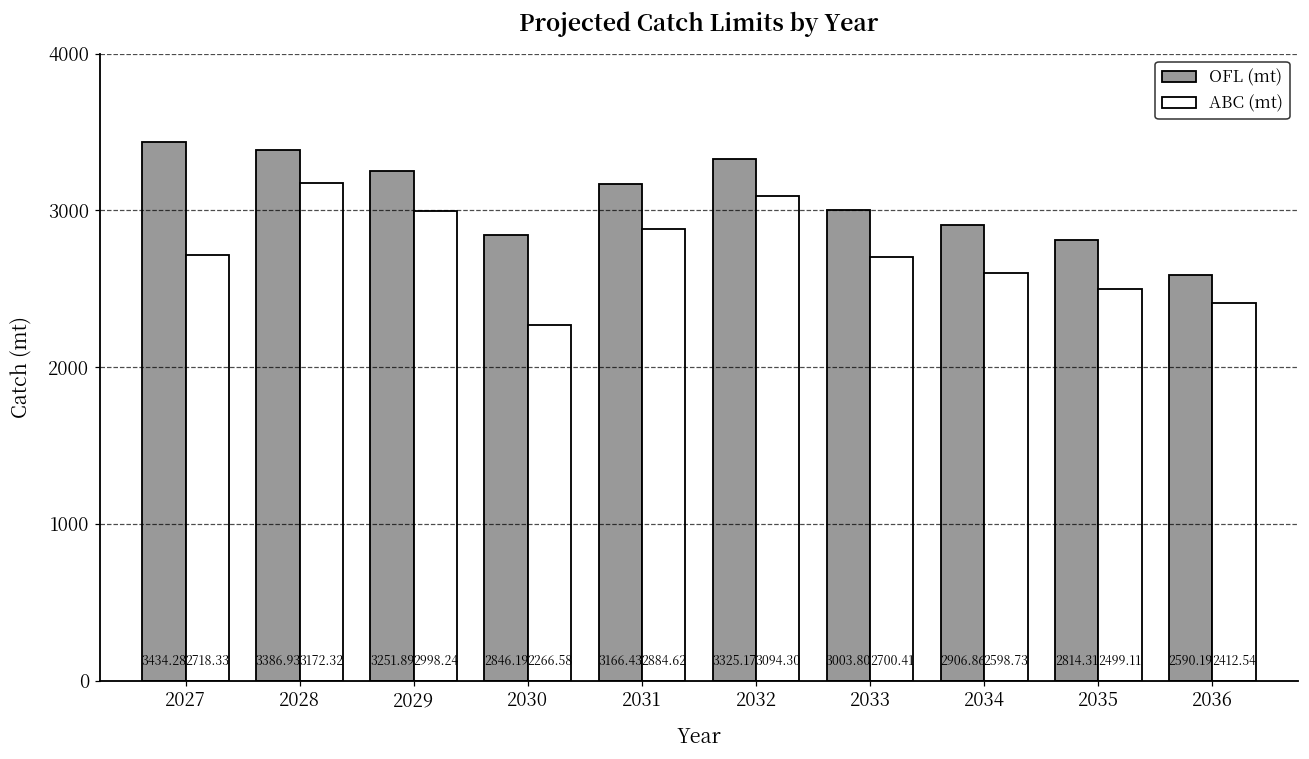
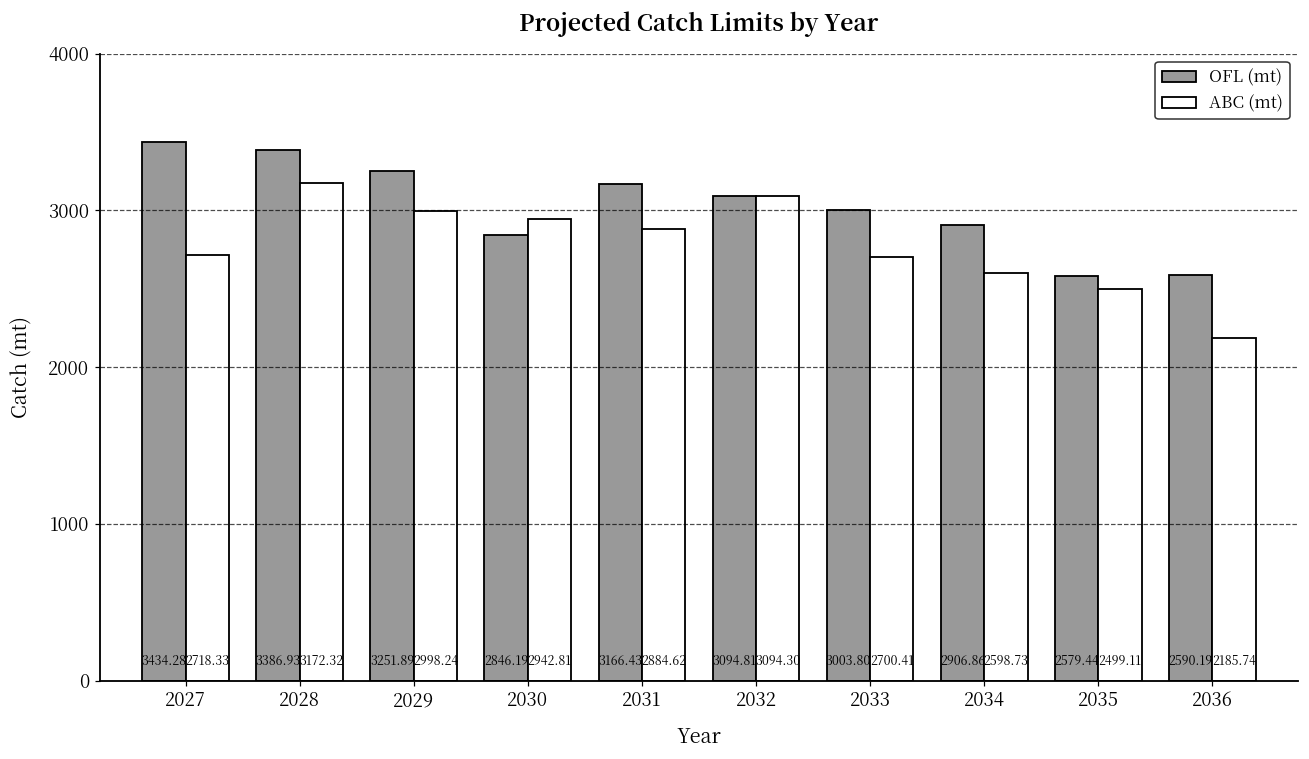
ABC (mt), 2030: 2266.58 -> 2942.81
OFL (mt), 2032: 3325.17 -> 3094.81
OFL (mt), 2035: 2814.31 -> 2579.44
ABC (mt), 2036: 2412.54 -> 2185.74
